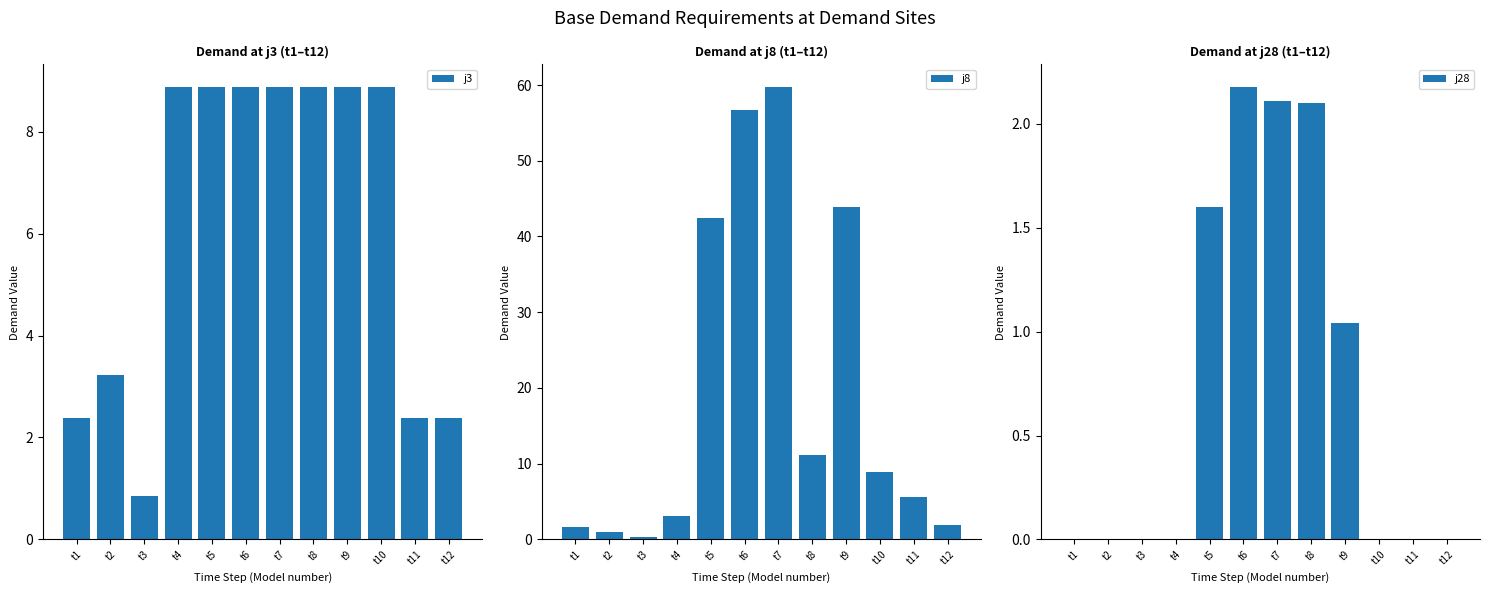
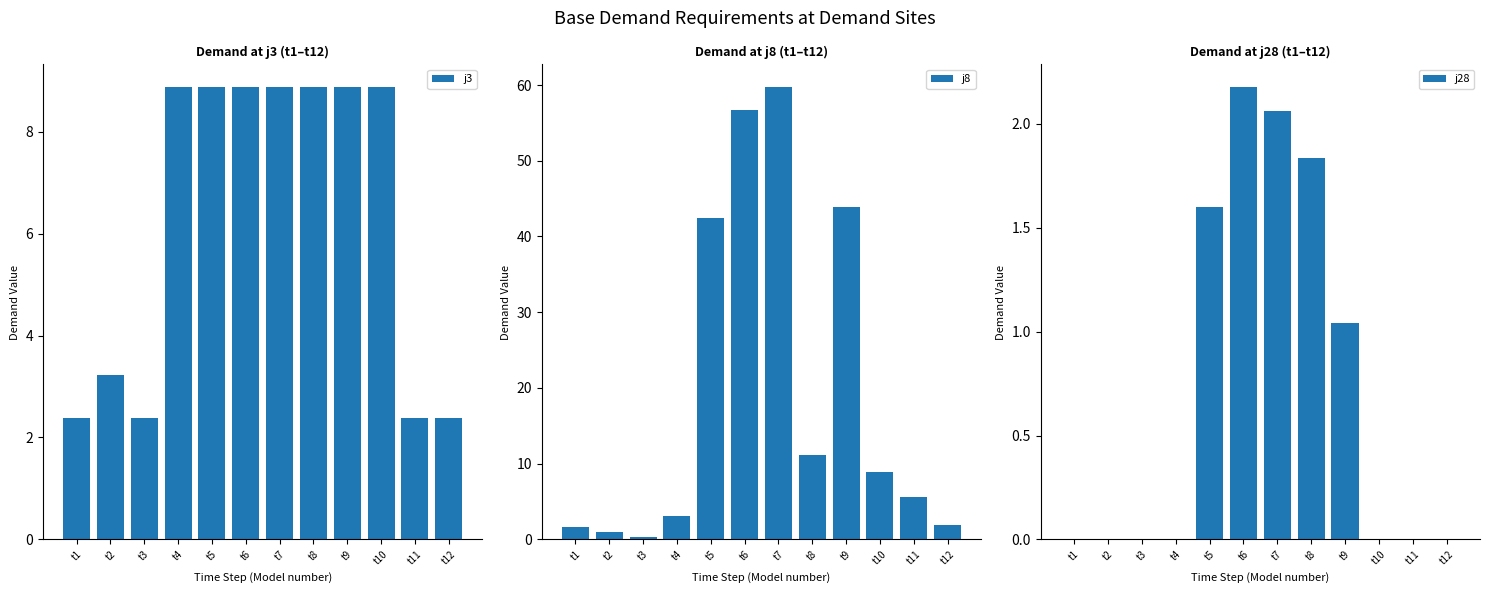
Demand at j3 (t1–t12), t3: 0.9 -> 2.4
Demand at j28 (t1–t12), t7: 2.11 -> 2.06
Demand at j28 (t1–t12), t8: 2.10 -> 1.84
